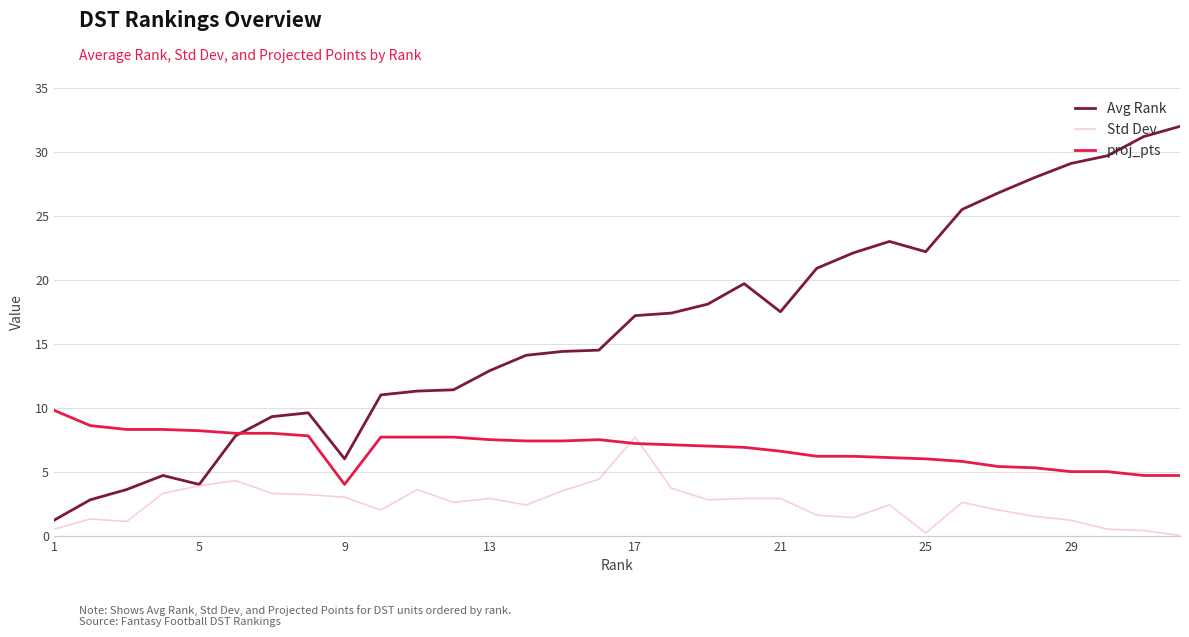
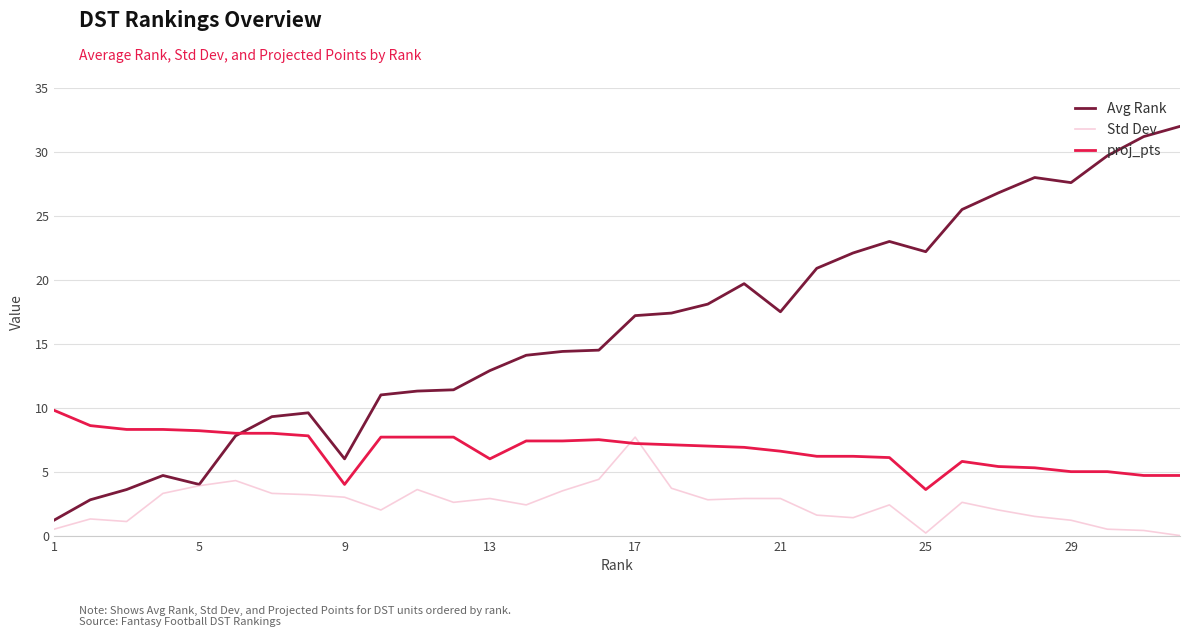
proj_pts, 13: 7.5 -> 6.0
proj_pts, 25: 6.0 -> 3.6
Avg Rank, 29: 29.1 -> 27.6
